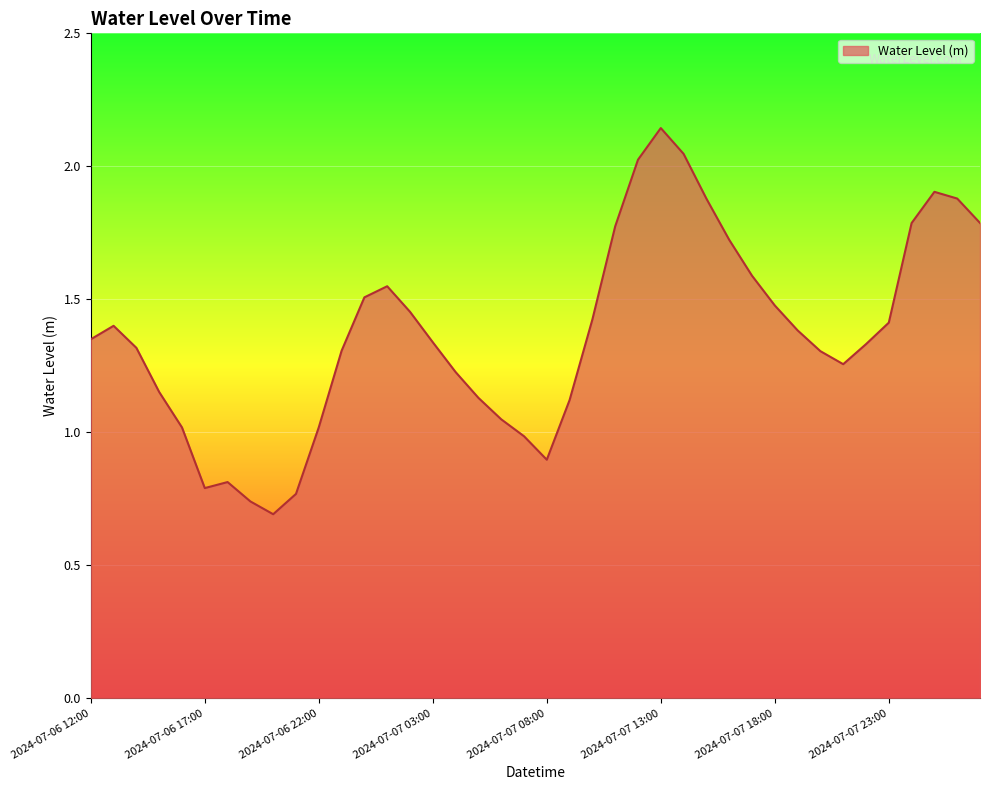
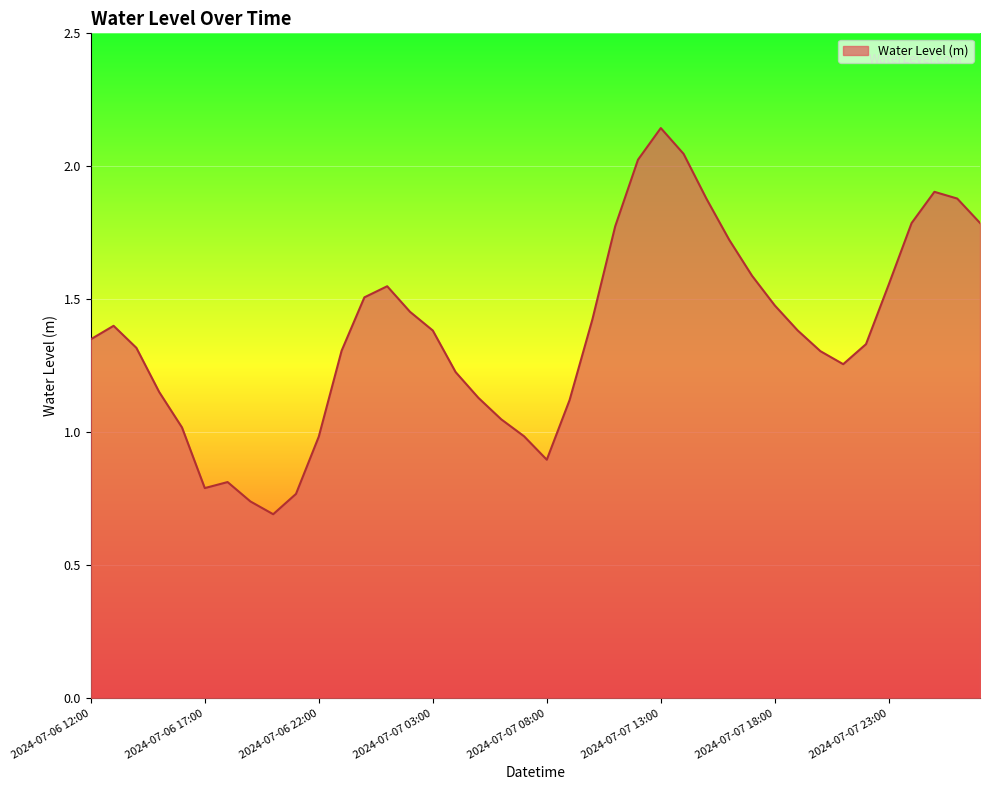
2024-07-06 22:00: 1.02 -> 0.98
2024-07-07 03:00: 1.34 -> 1.38
2024-07-07 23:00: 1.41 -> 1.56
